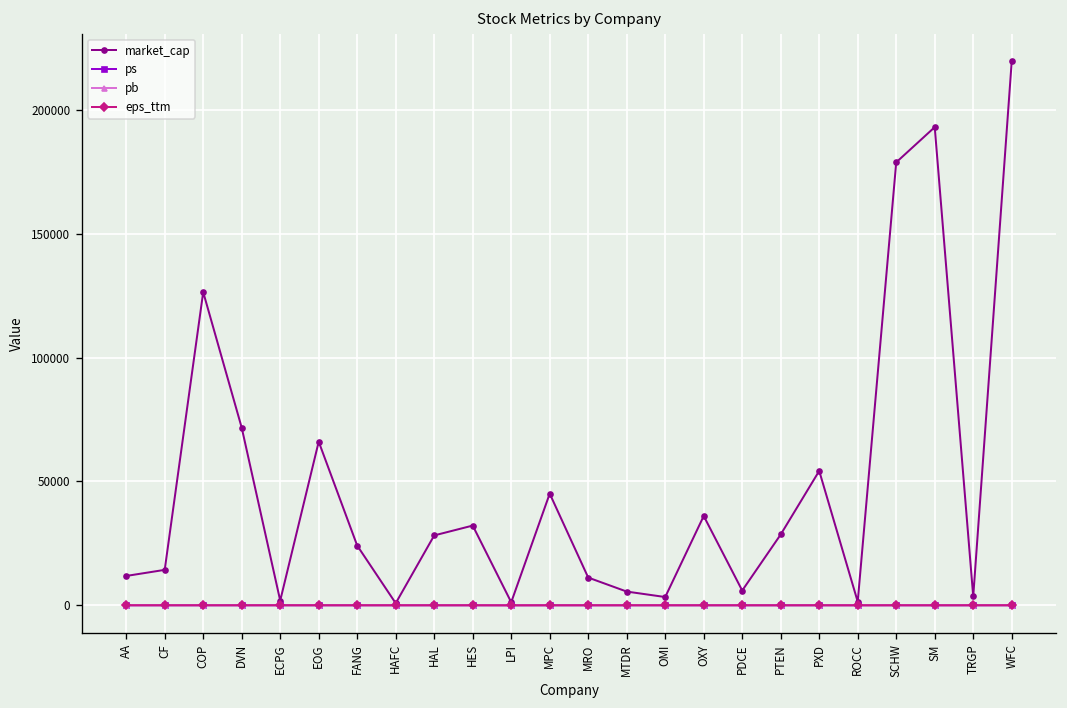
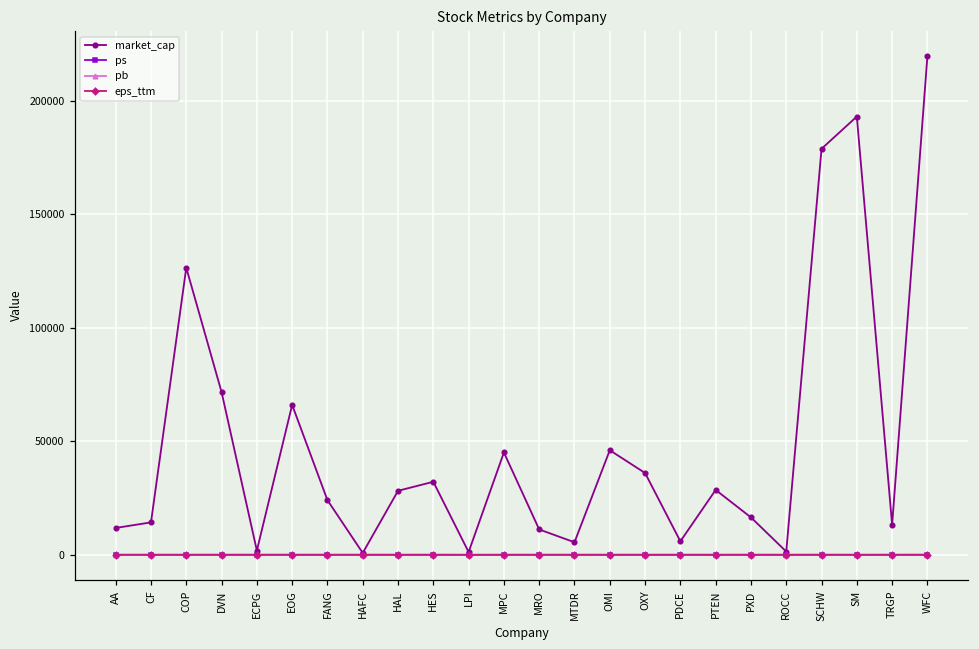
market_cap, OMI: 3000 -> 46000
market_cap, PXD: 54000 -> 16000
market_cap, TRGP: 4000 -> 13000
